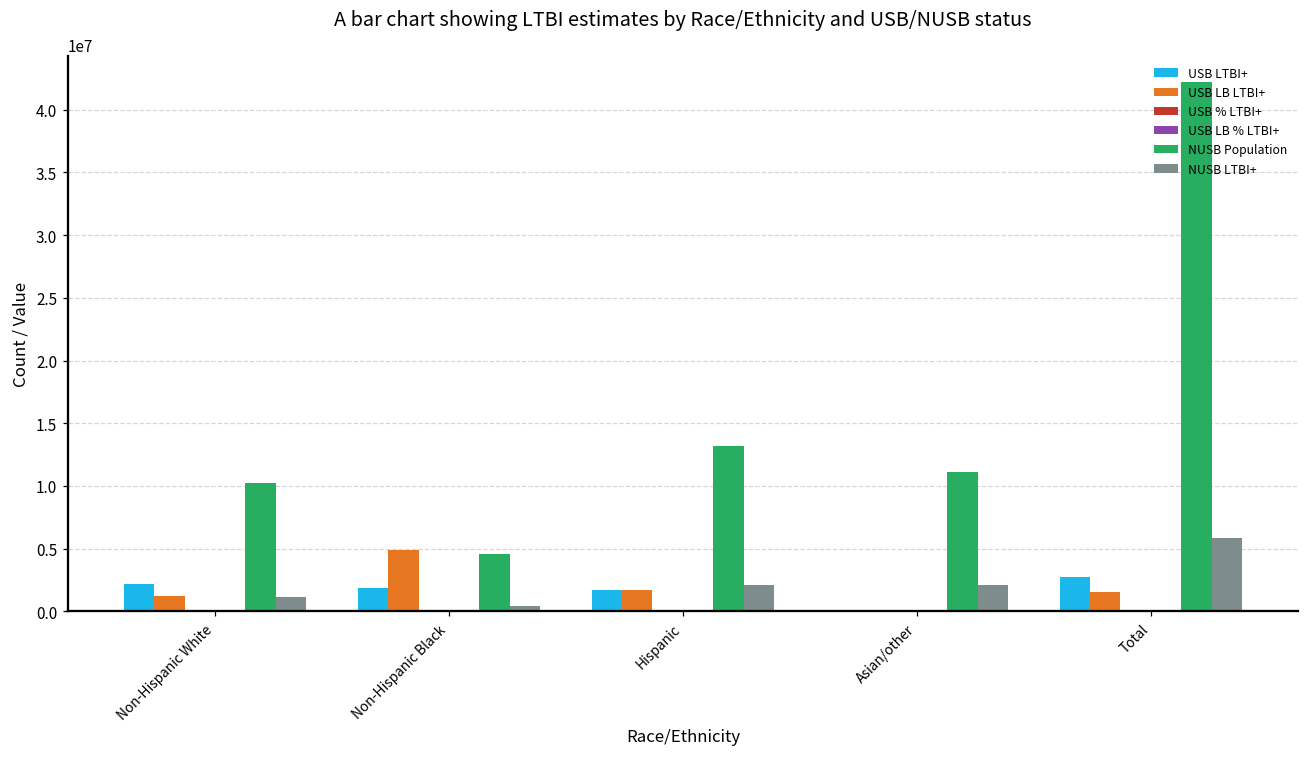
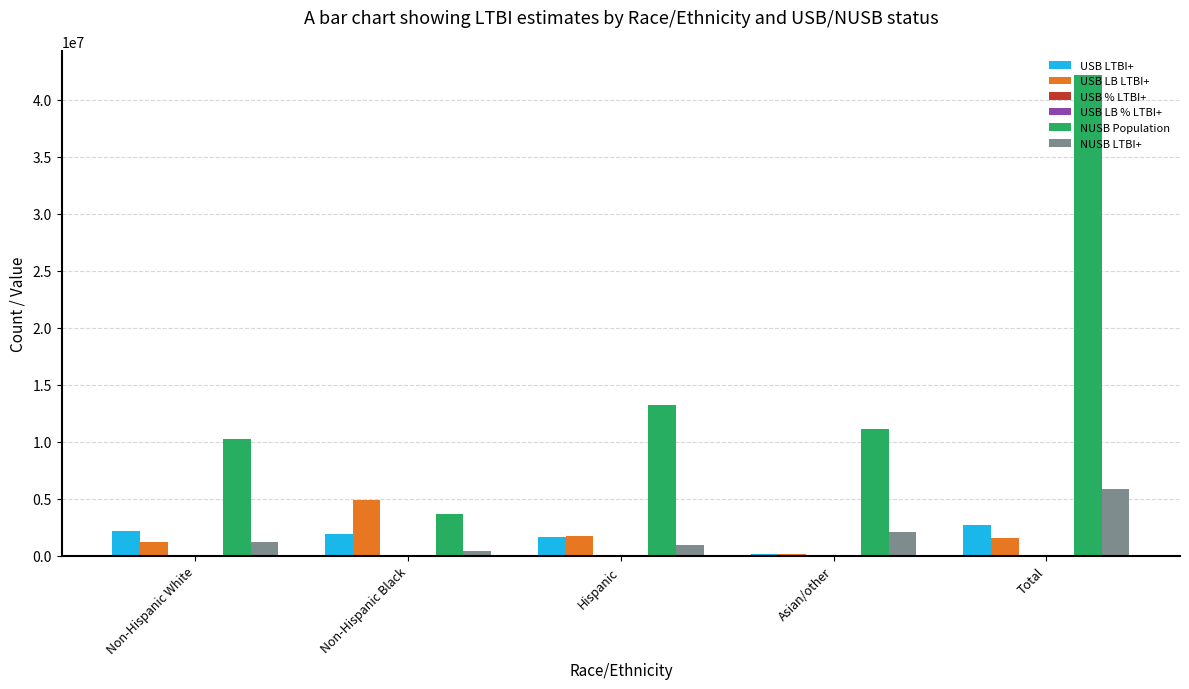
NUSB Population, Non-Hispanic Black: 4600000 -> 3700000
NUSB LTBI+, Hispanic: 2100000 -> 900000
